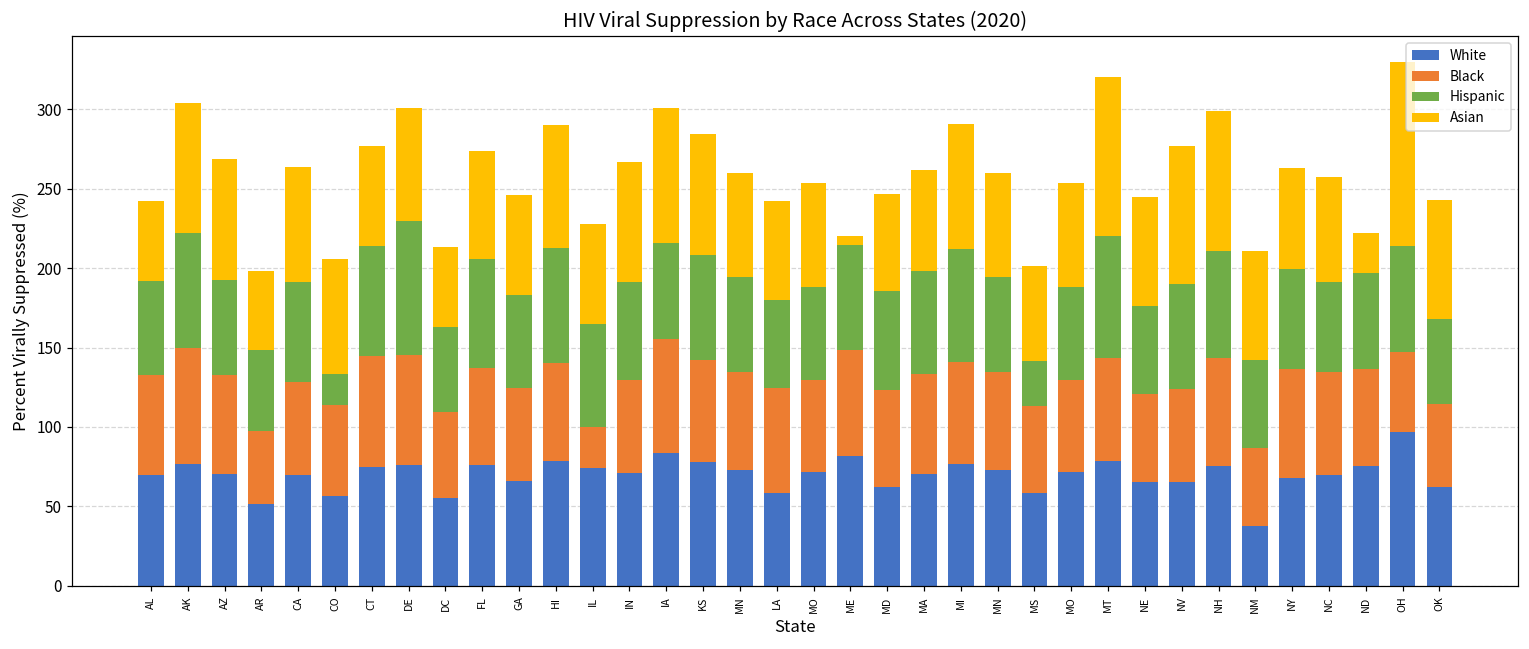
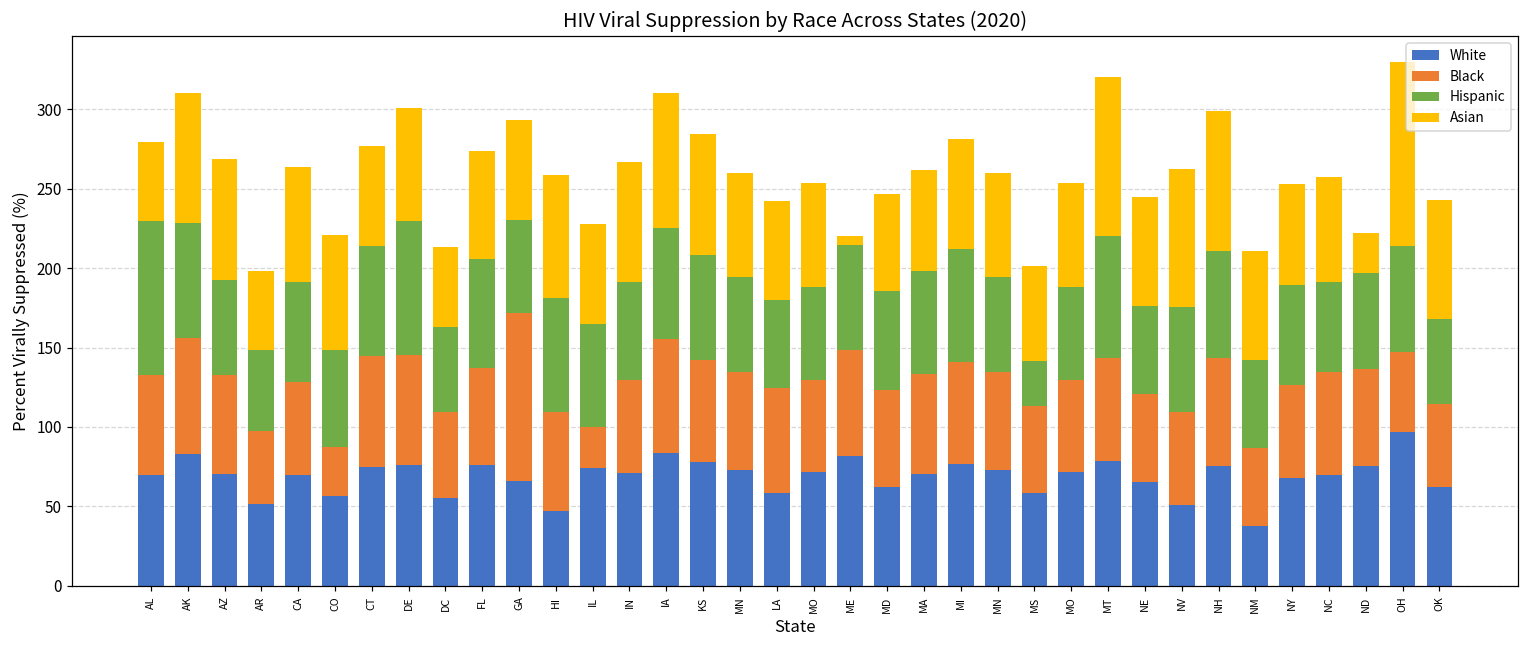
Hispanic, AL: 59 -> 96
White, AK: 77 -> 83
Black, CO: 57 -> 31
Hispanic, CO: 20 -> 61
Black, GA: 59 -> 106
White, HI: 79 -> 47
Hispanic, IA: 60 -> 70
Asian, MI: 79 -> 69
White, NV: 65 -> 51
Black, NY: 68 -> 58
